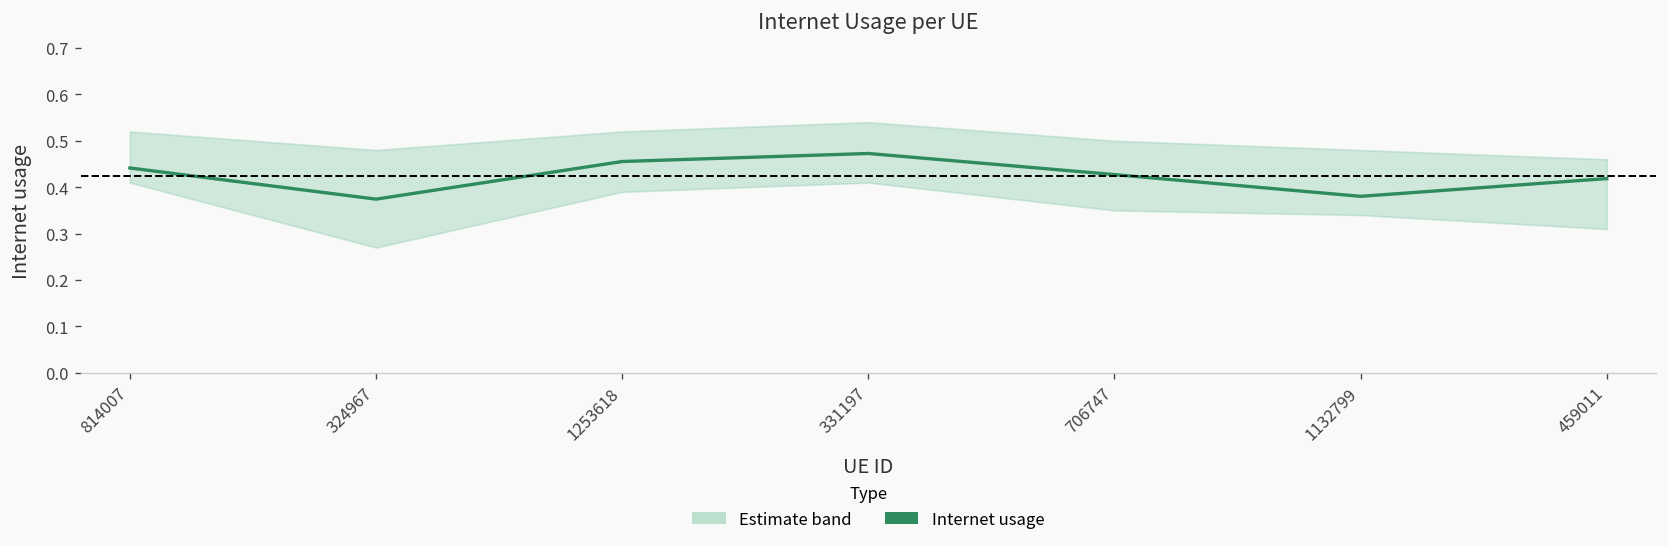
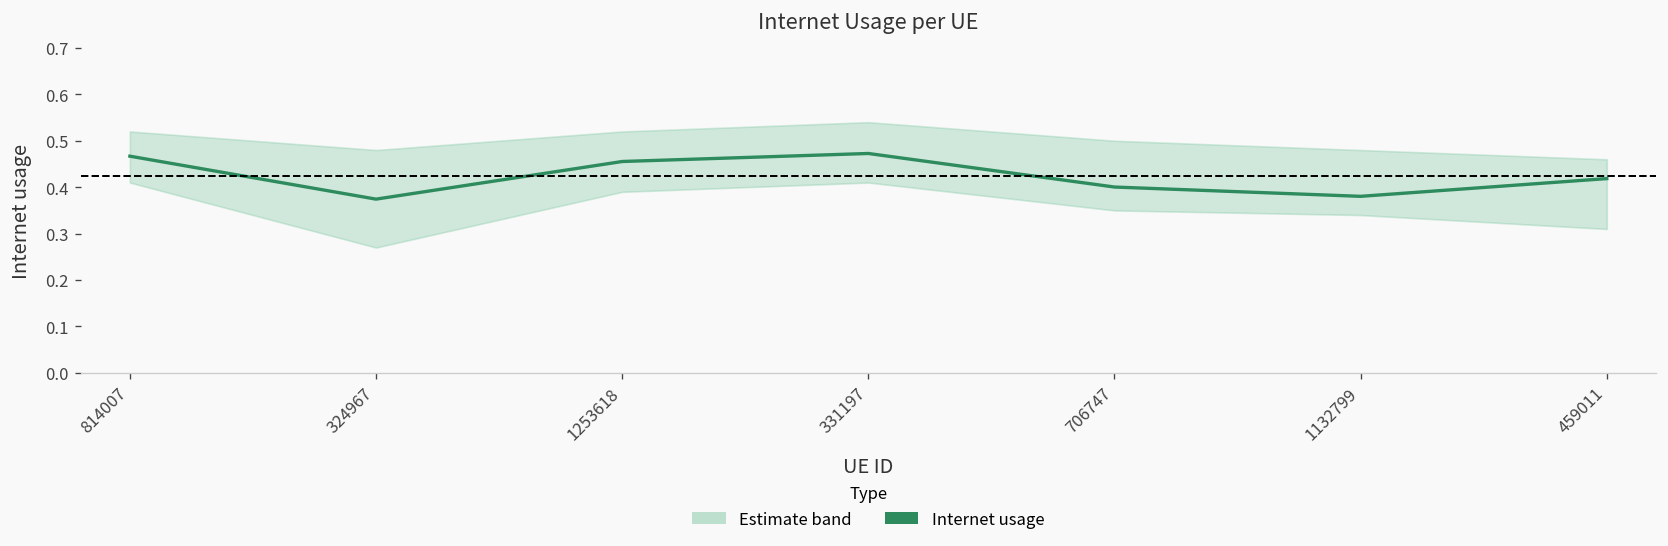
Internet usage, 814007: 0.44 -> 0.47
Internet usage, 706747: 0.43 -> 0.40
